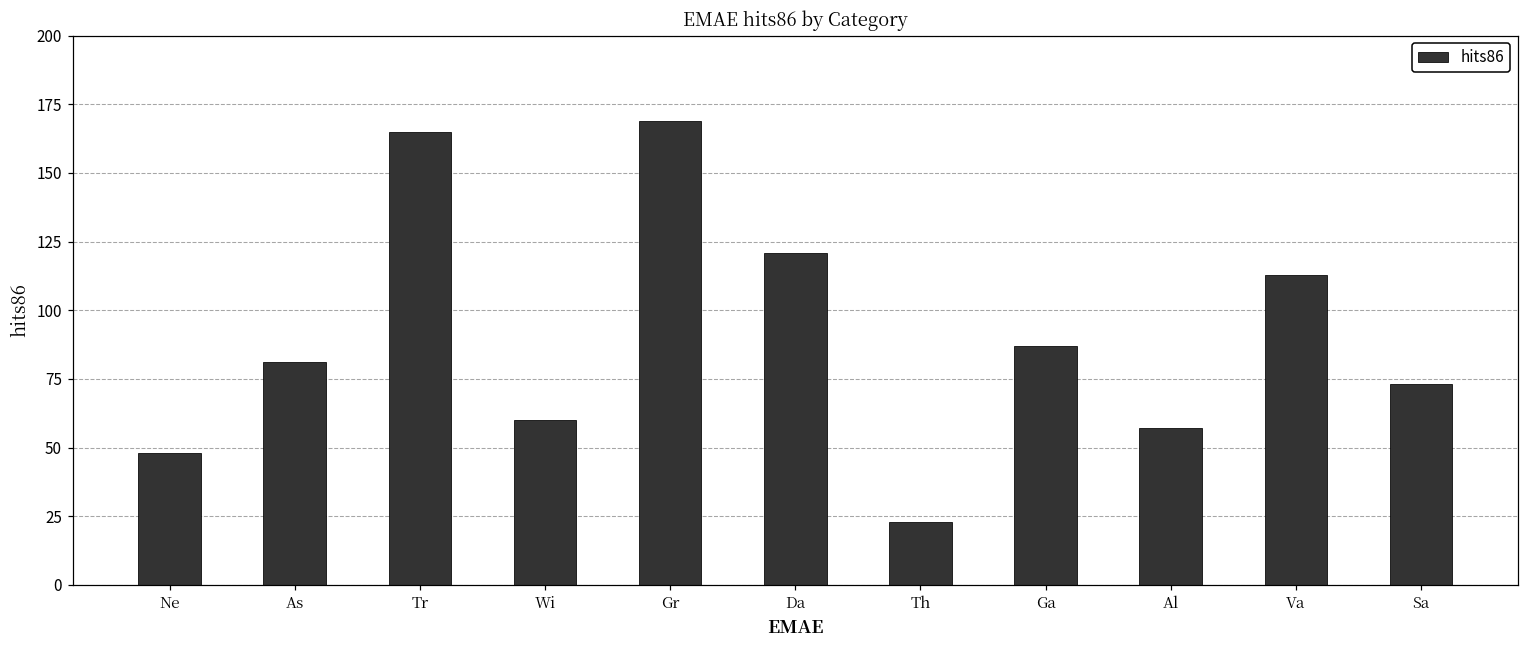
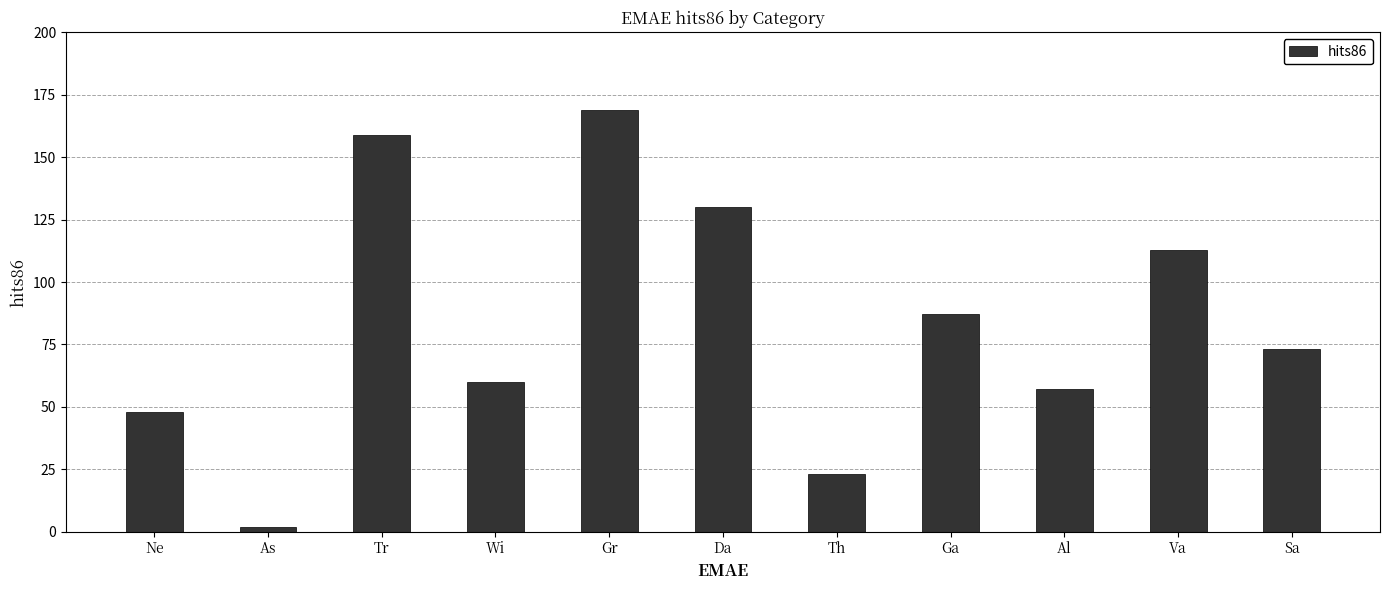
As: 81 -> 2
Tr: 165 -> 159
Da: 121 -> 130
